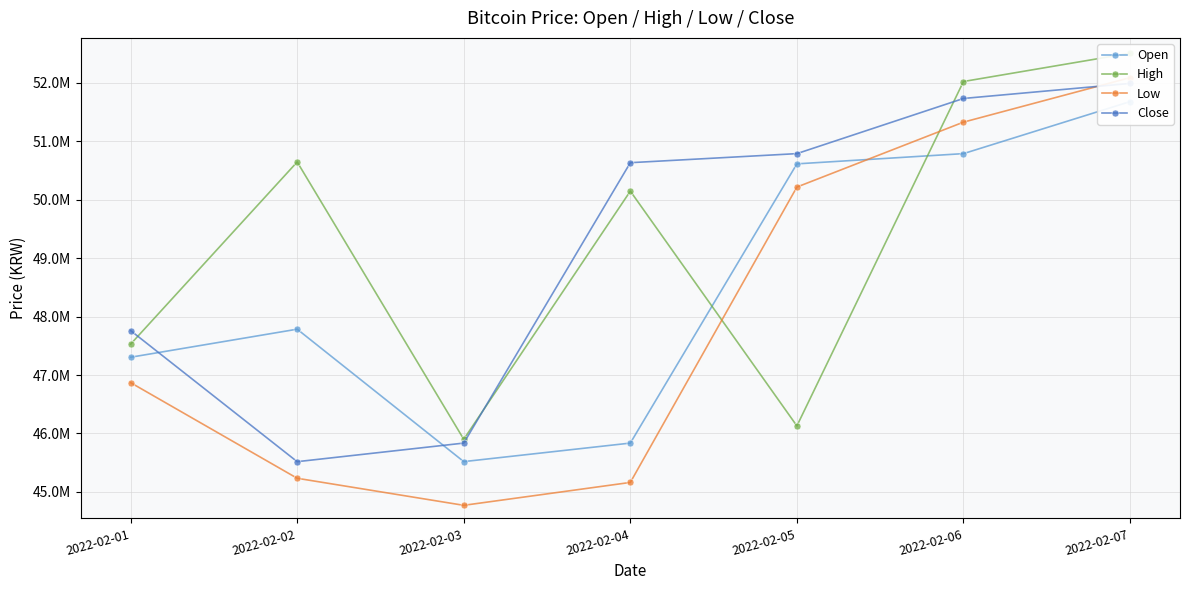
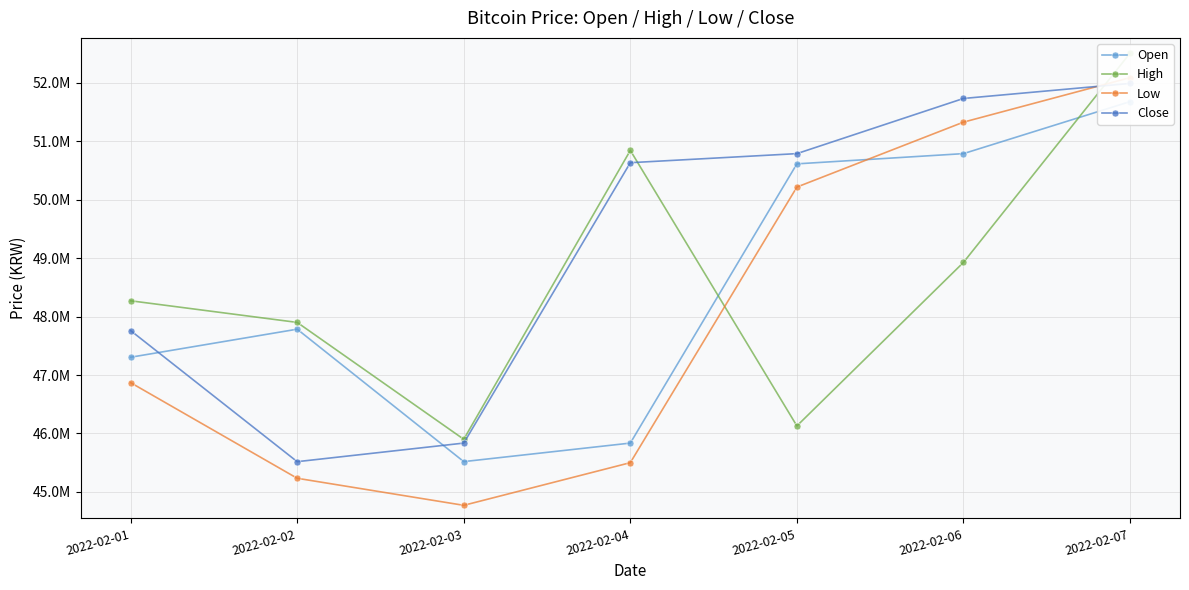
High, 2022-02-01: 47500000 -> 48300000
High, 2022-02-02: 50600000 -> 47900000
High, 2022-02-04: 50100000 -> 50800000
Low, 2022-02-04: 45200000 -> 45500000
High, 2022-02-06: 52000000 -> 48900000
